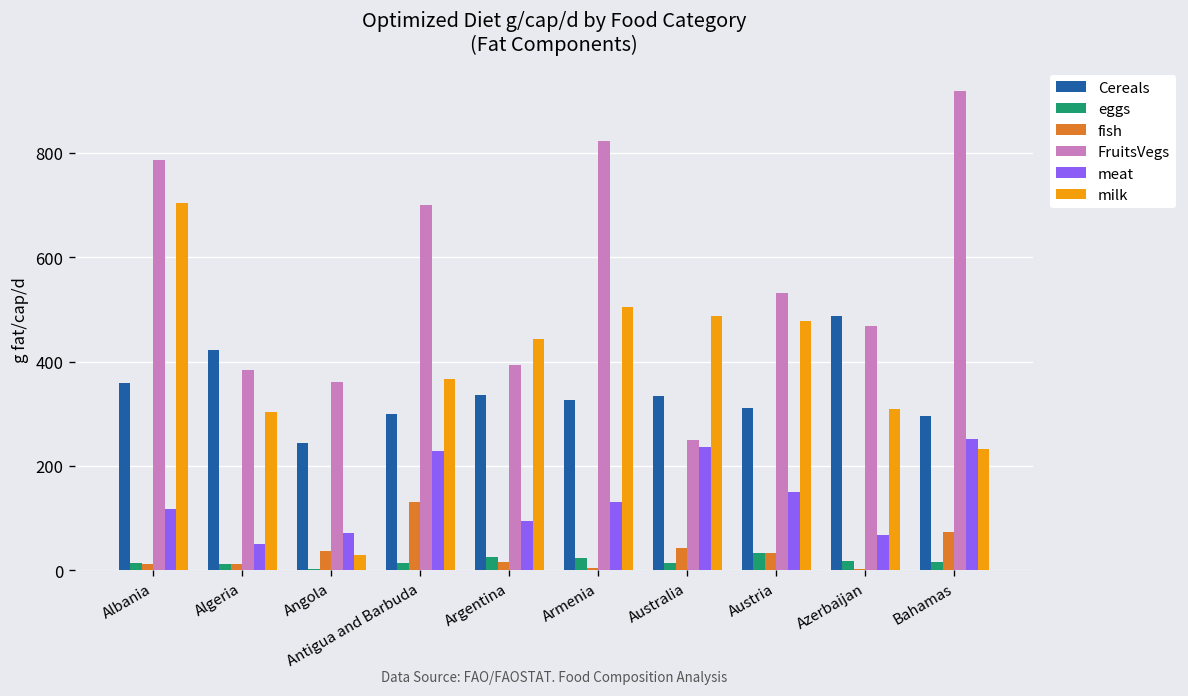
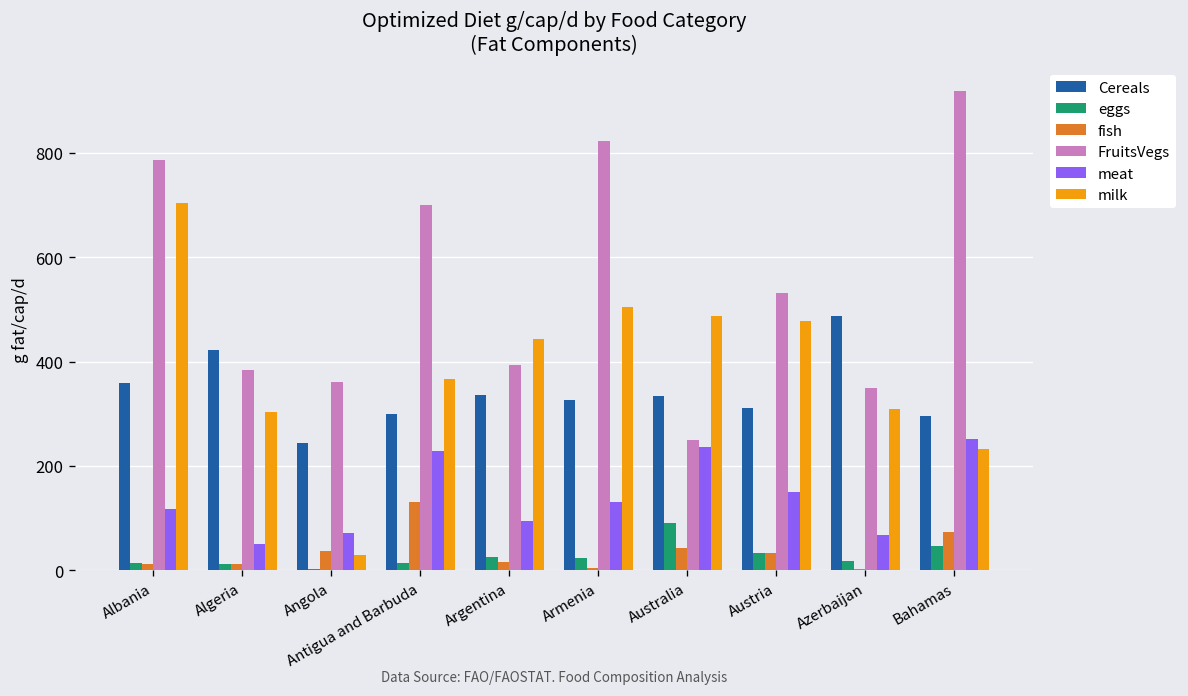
eggs, Australia: 10 -> 90
FruitsVegs, Azerbaijan: 470 -> 350
eggs, Bahamas: 20 -> 50
